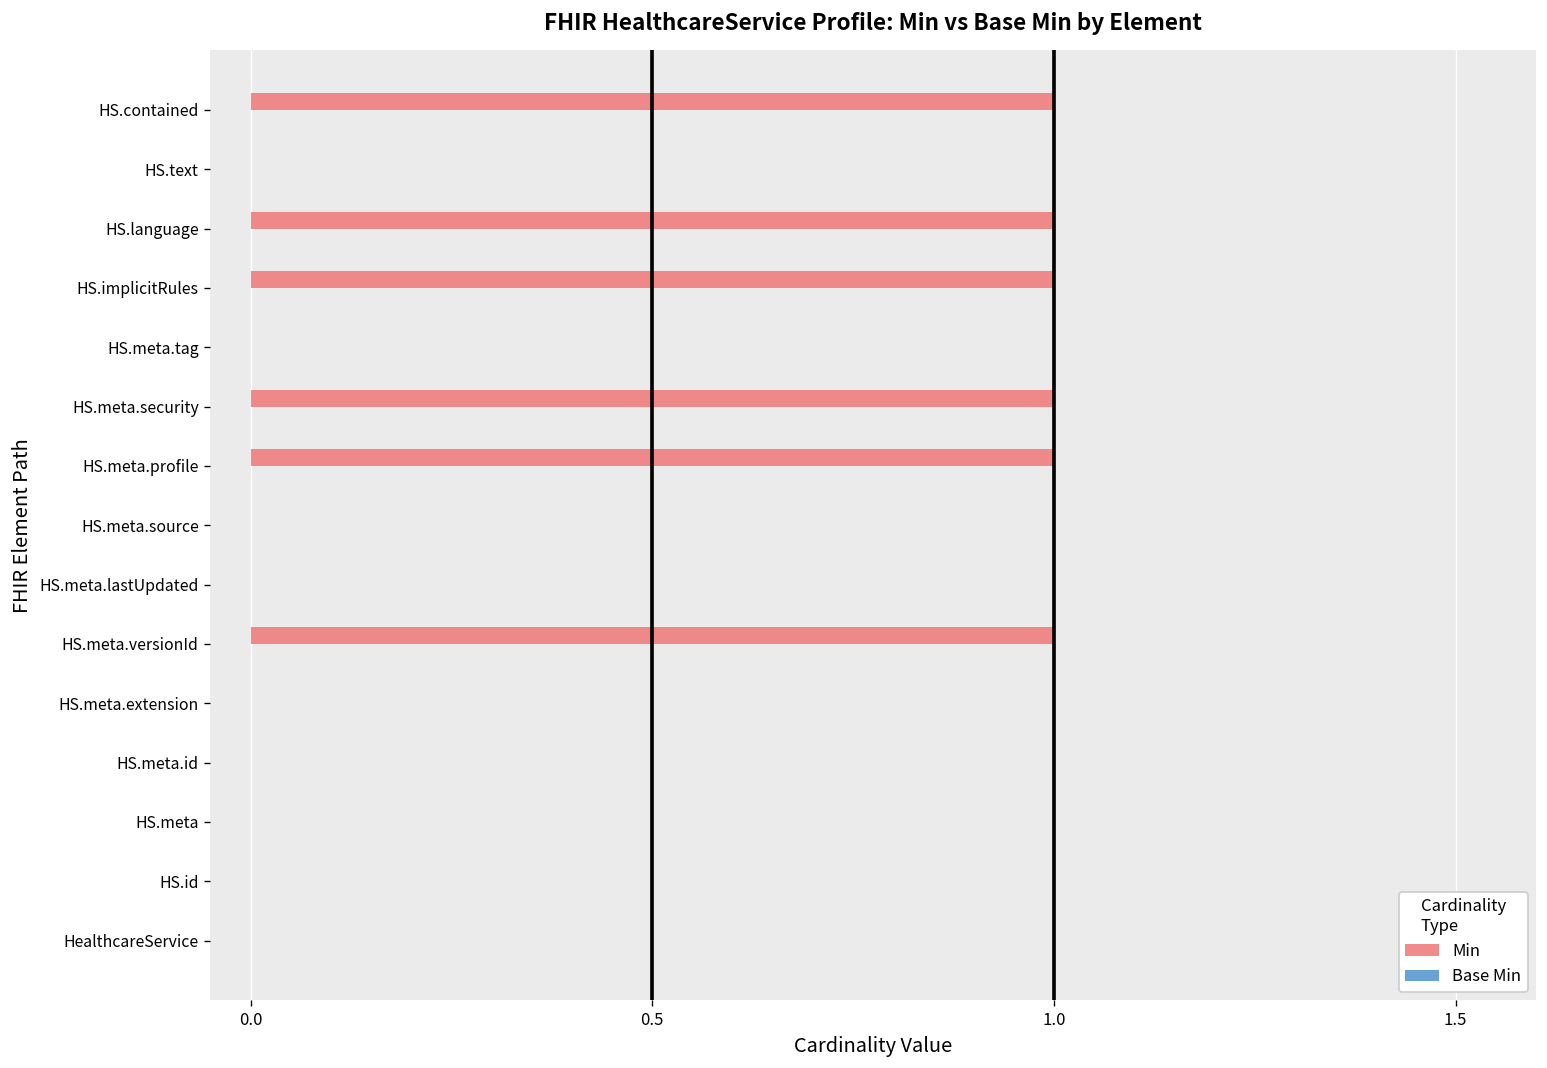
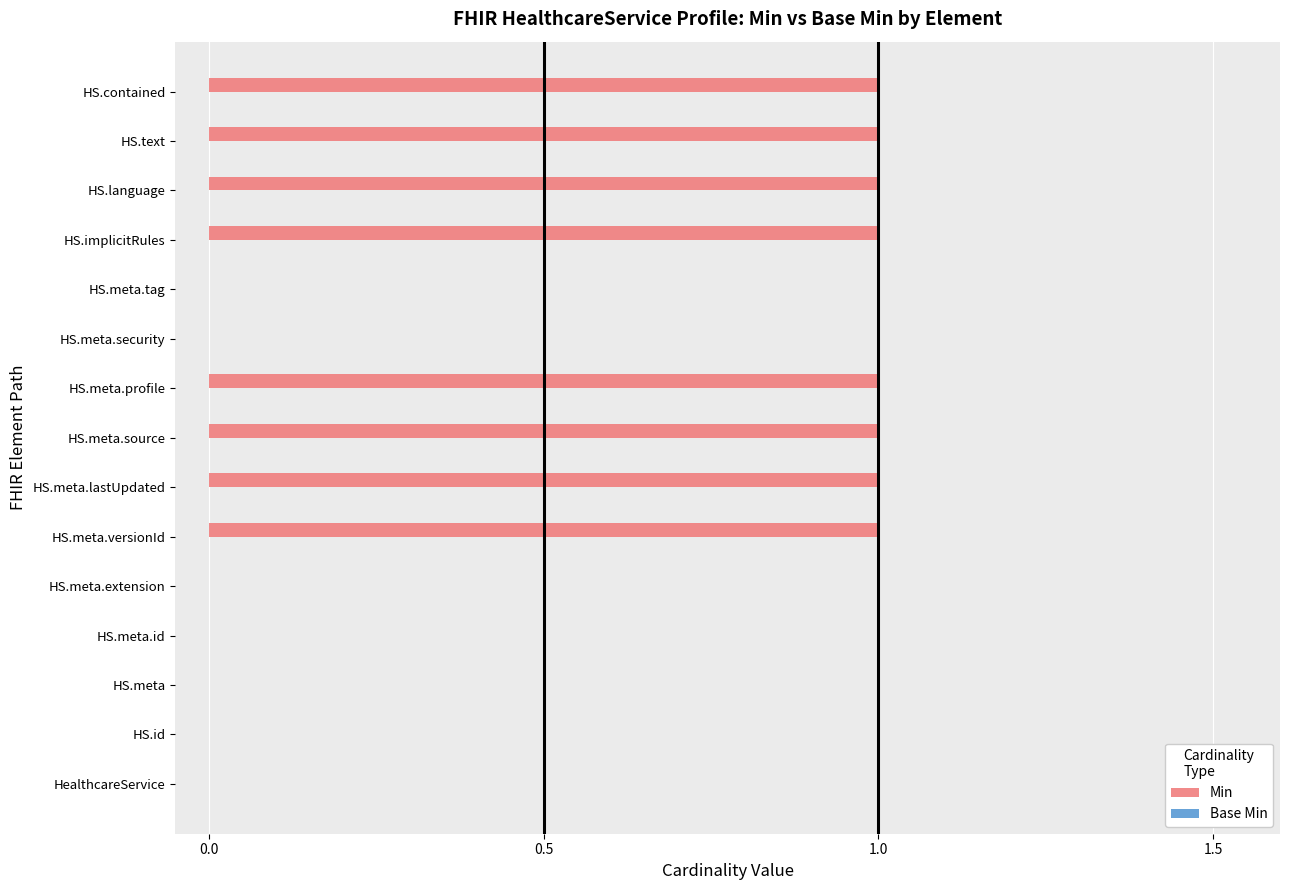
Min, HS.text: 0 -> 1
Min, HS.meta.security: 1 -> 0
Min, HS.meta.source: 0 -> 1
Min, HS.meta.lastUpdated: 0 -> 1
